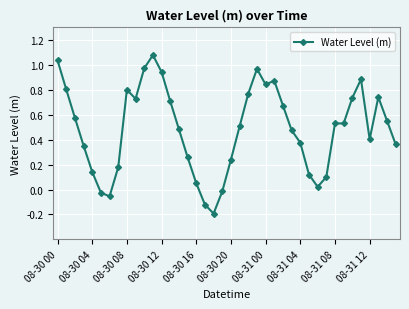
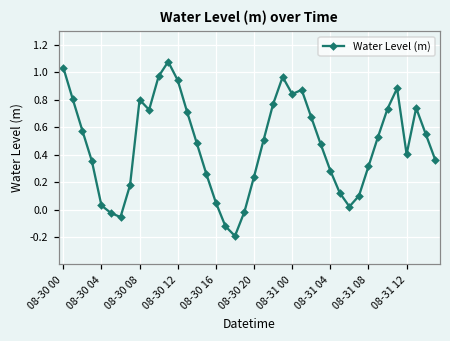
08-30 04: 0.14 -> 0.03
08-31 04: 0.37 -> 0.28
08-31 08: 0.53 -> 0.31
